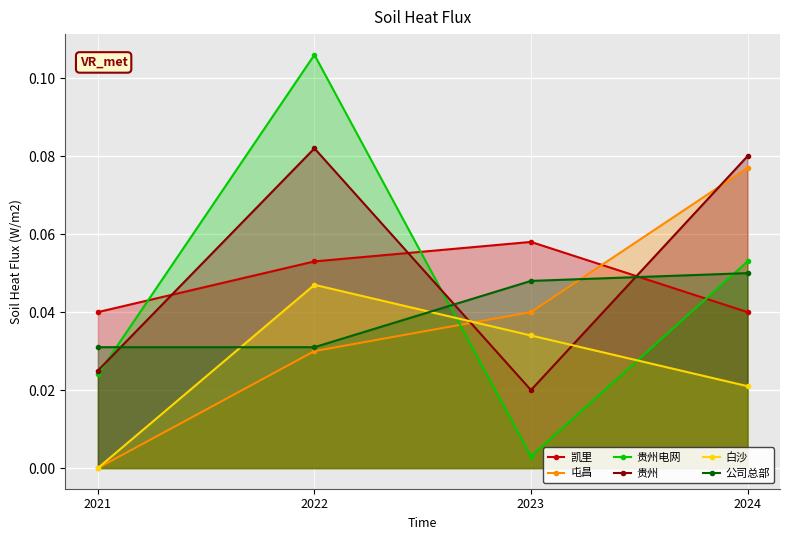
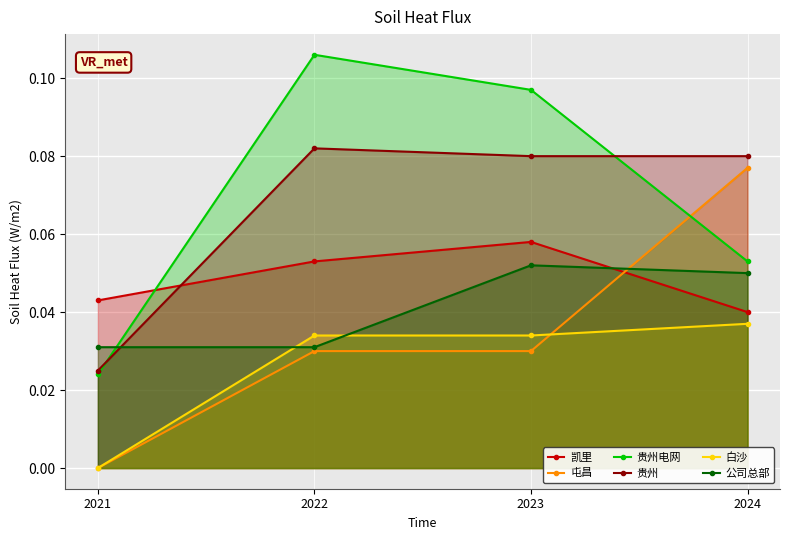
凯里, 2021: 0.040 -> 0.043
白沙, 2022: 0.047 -> 0.034
屯昌, 2023: 0.04 -> 0.03
贵州电网, 2023: 0.003 -> 0.097
贵州, 2023: 0.02 -> 0.08
公司总部, 2023: 0.048 -> 0.052
白沙, 2024: 0.021 -> 0.037
